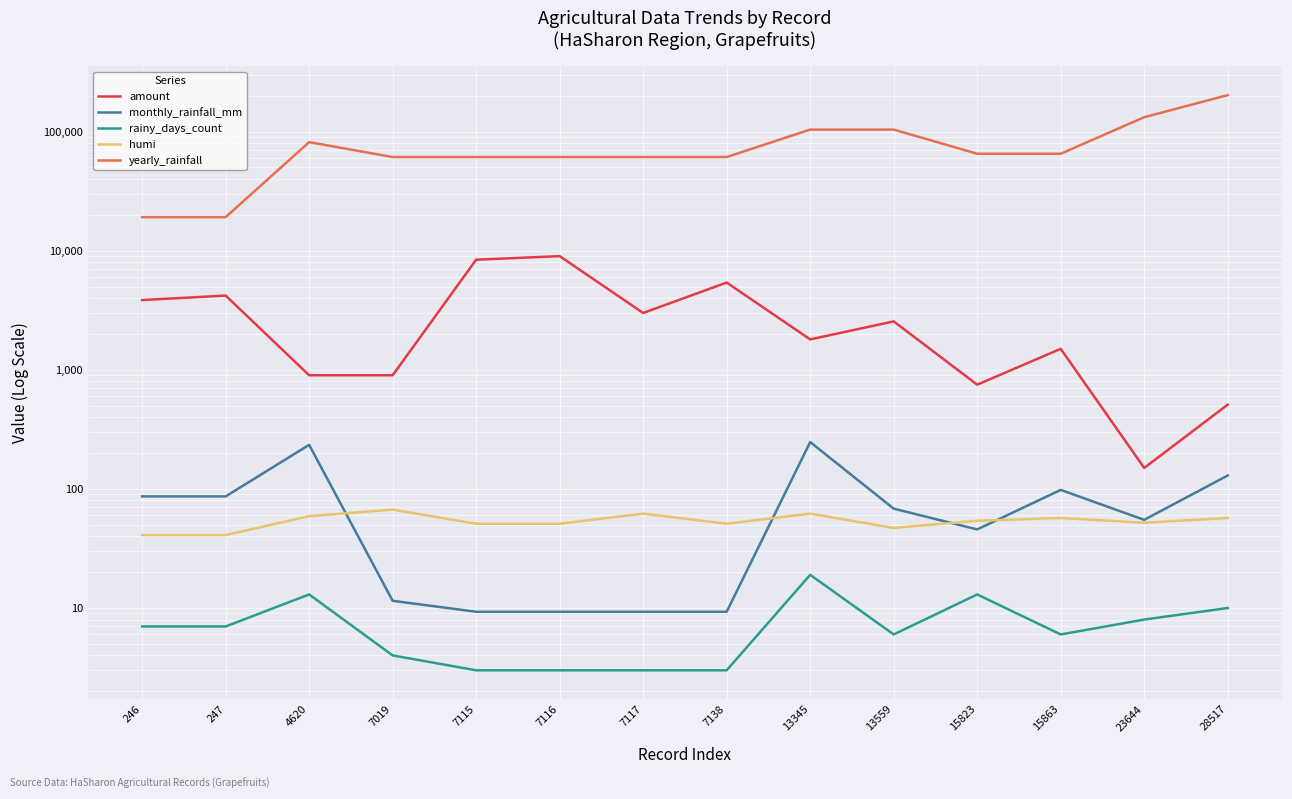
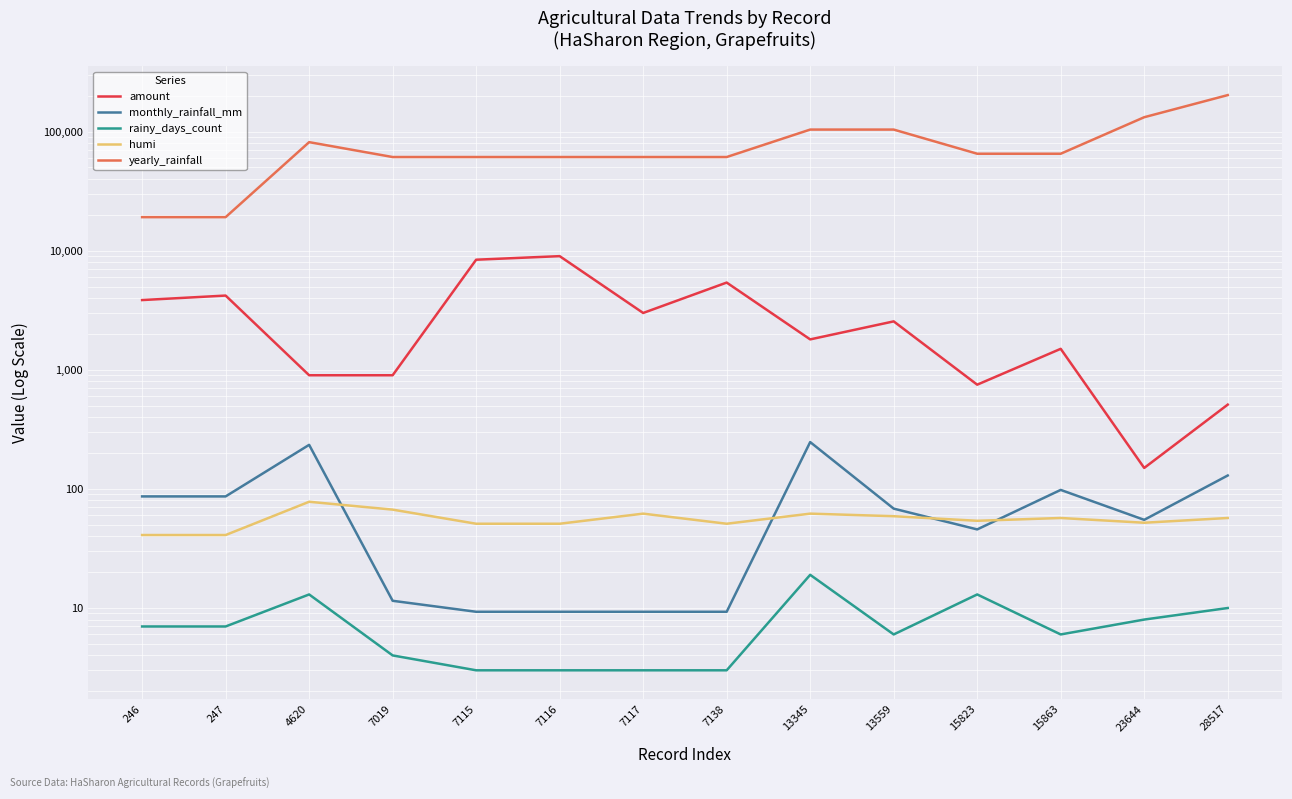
humi, 4620: 60 -> 80
humi, 13559: 47 -> 60
